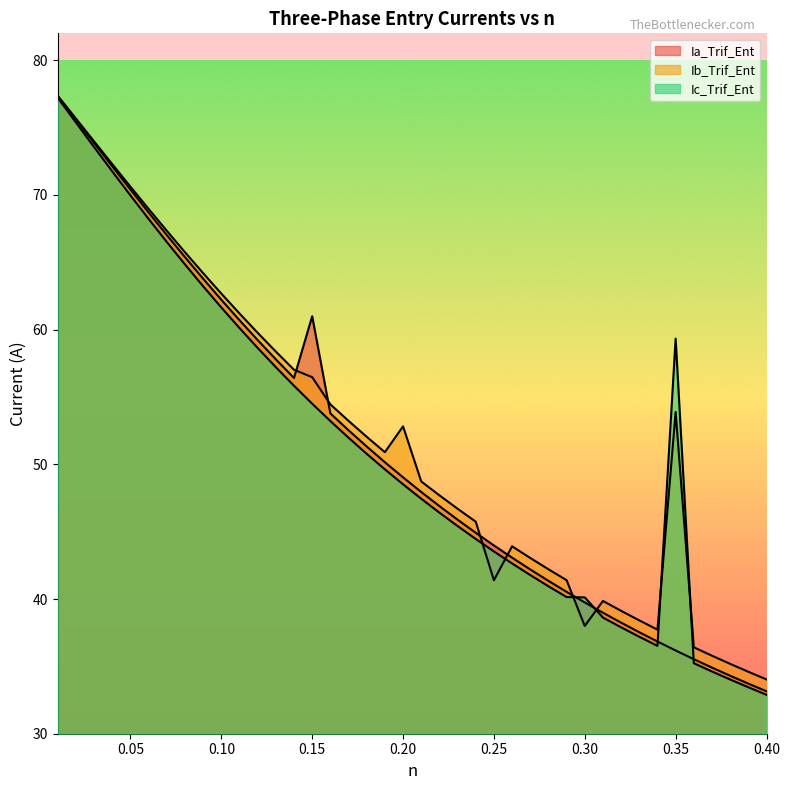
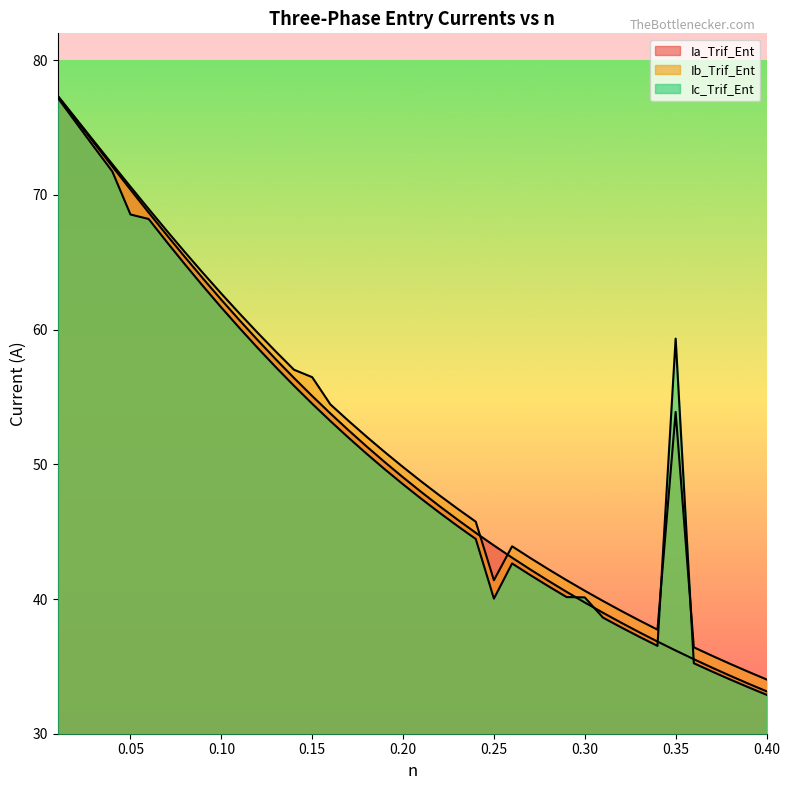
Ic_Trif_Ent, 0.05: 70.0 -> 68.5
Ia_Trif_Ent, 0.15: 61.0 -> 55.1
Ib_Trif_Ent, 0.20: 52.8 -> 49.8
Ic_Trif_Ent, 0.25: 43.5 -> 40.0
Ib_Trif_Ent, 0.30: 38.0 -> 40.6
